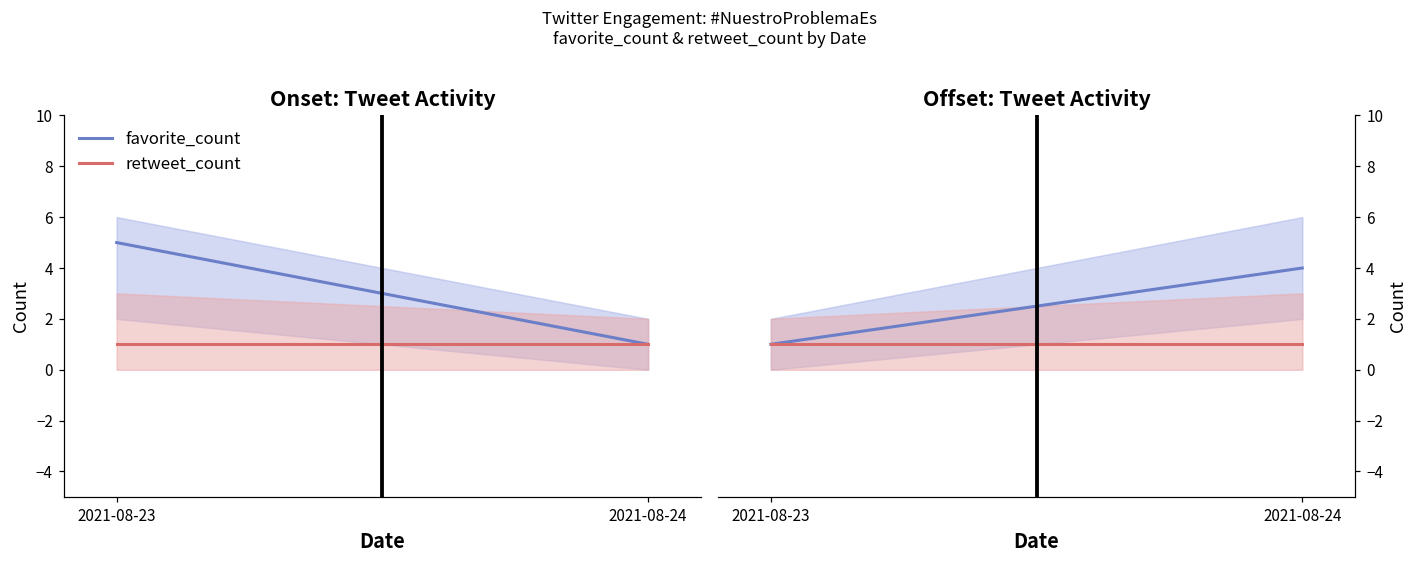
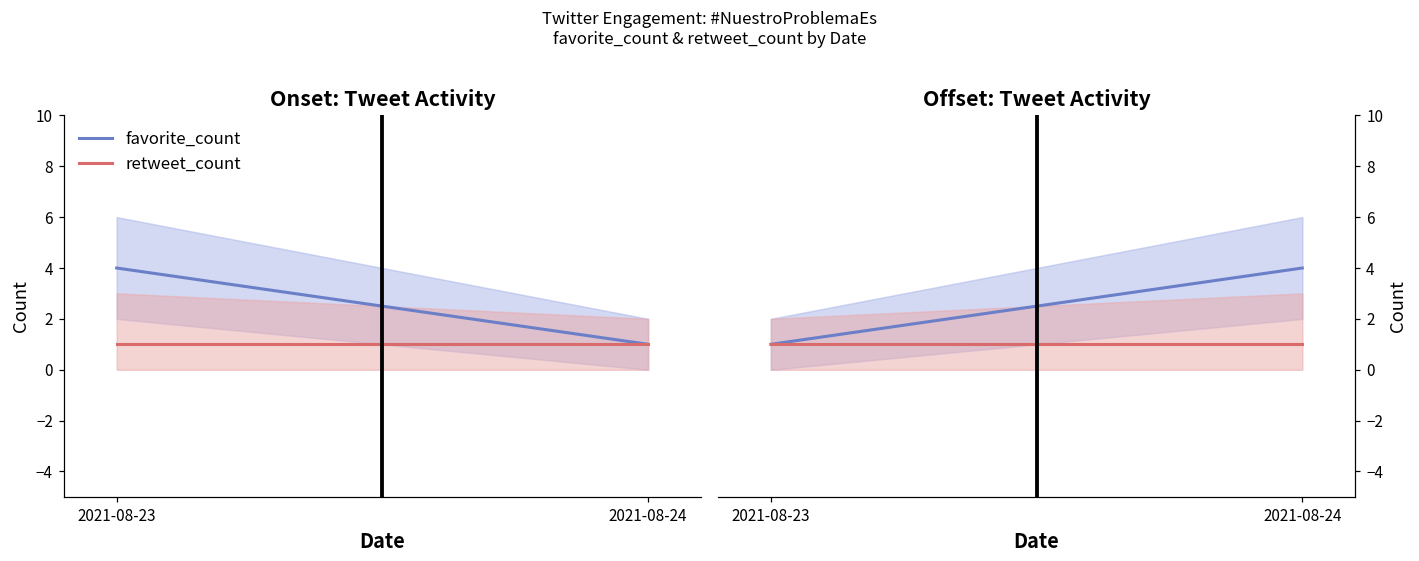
Onset: Tweet Activity, favorite_count, 2021-08-23: 5 -> 4
